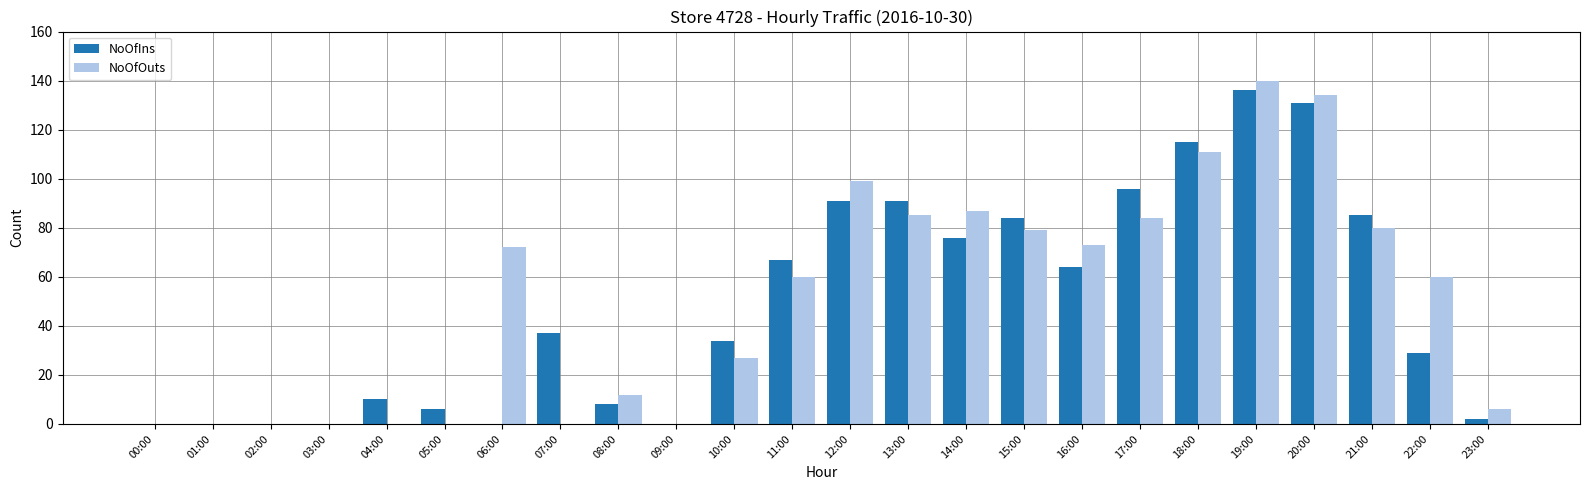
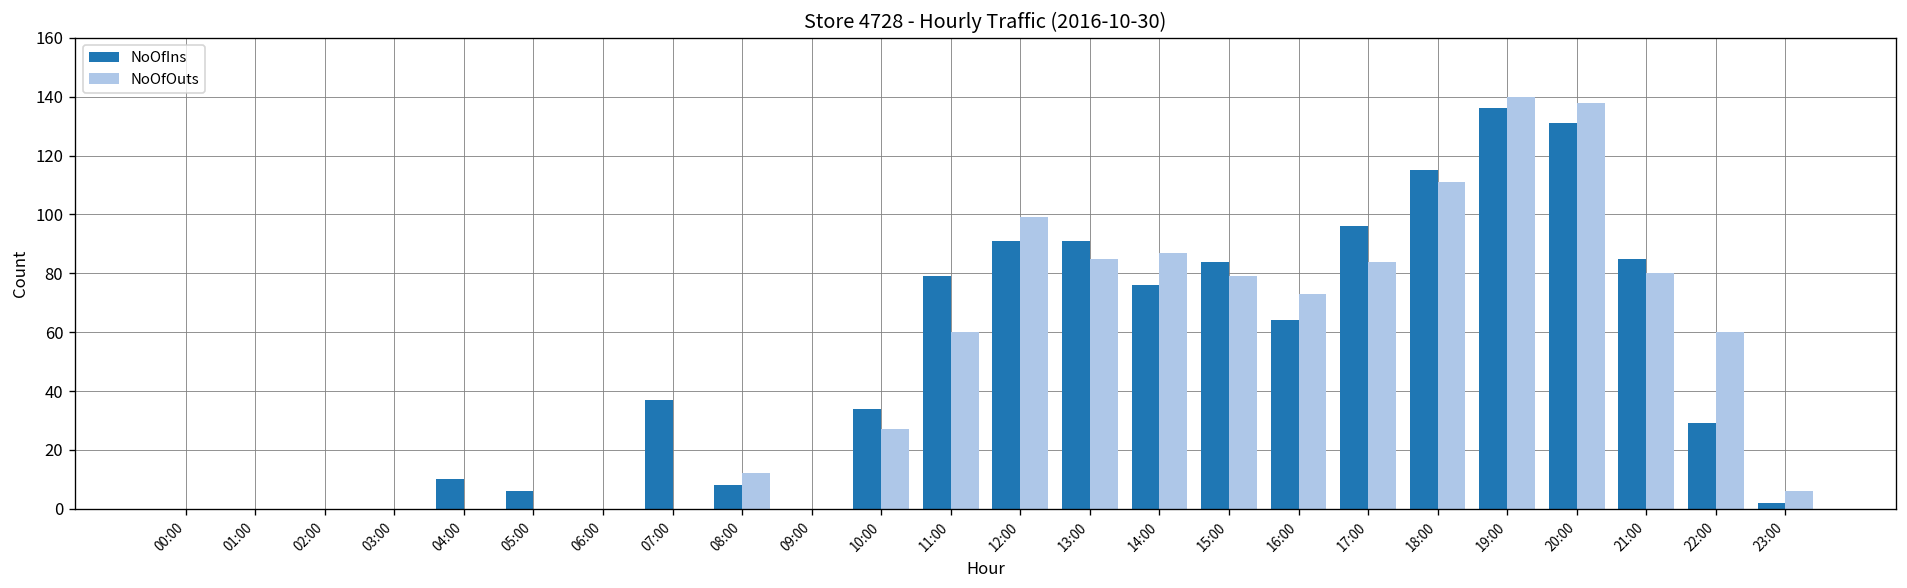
NoOfOuts, 06:00: 72 -> 0
NoOfIns, 11:00: 67 -> 79
NoOfOuts, 20:00: 134 -> 138
